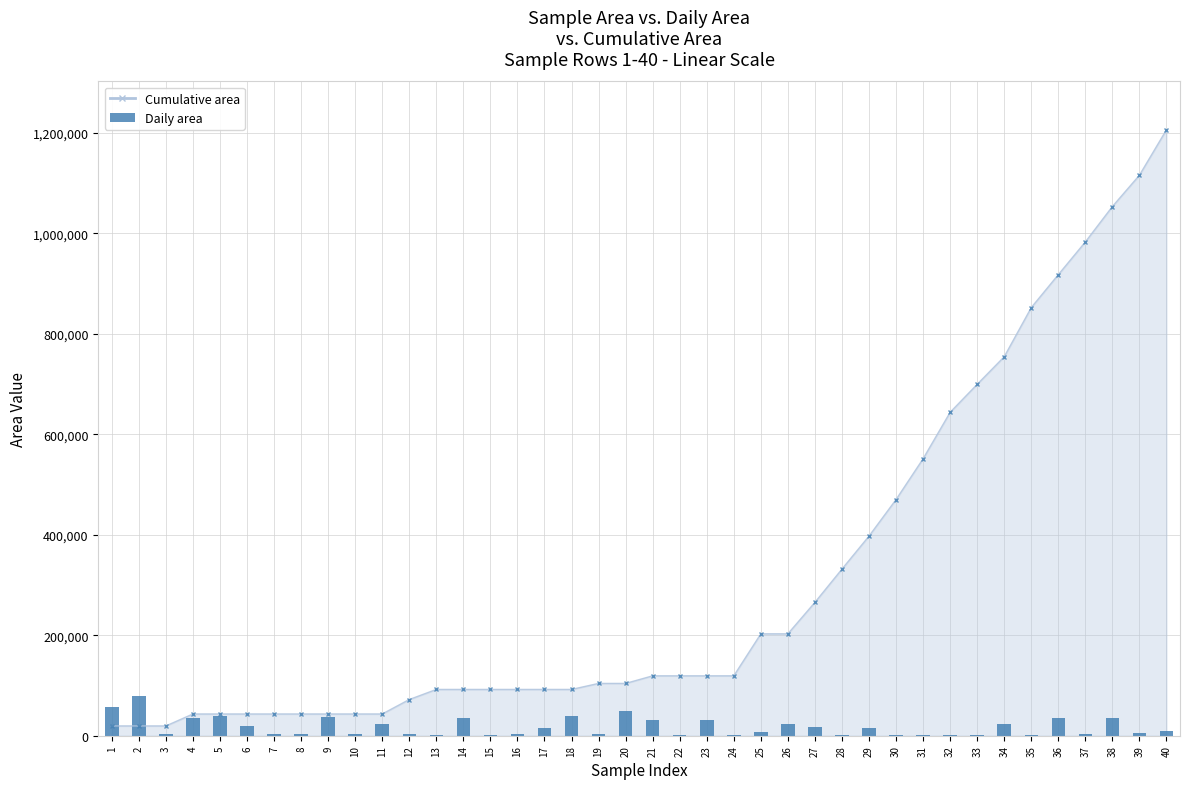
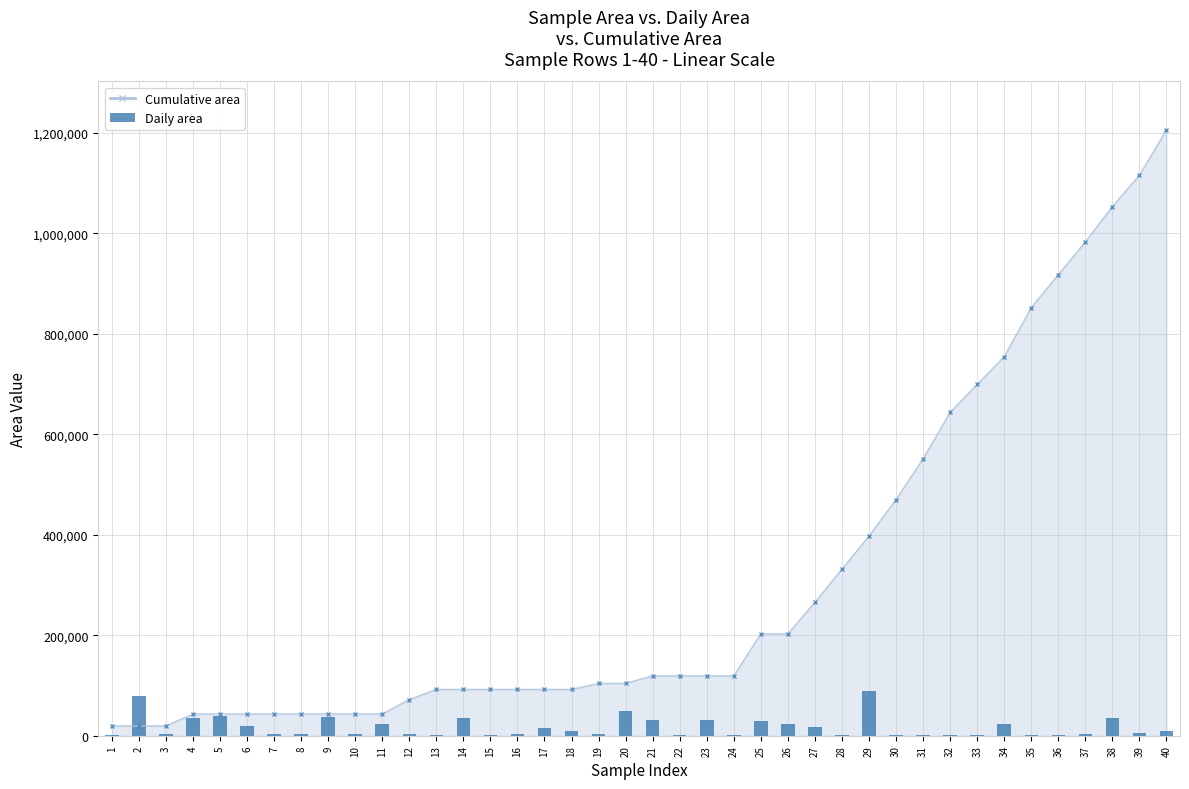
Daily area, 1: 60,000 -> 0
Daily area, 18: 40,000 -> 10,000
Daily area, 25: 10,000 -> 30,000
Daily area, 29: 10,000 -> 90,000
Daily area, 36: 30,000 -> 0
